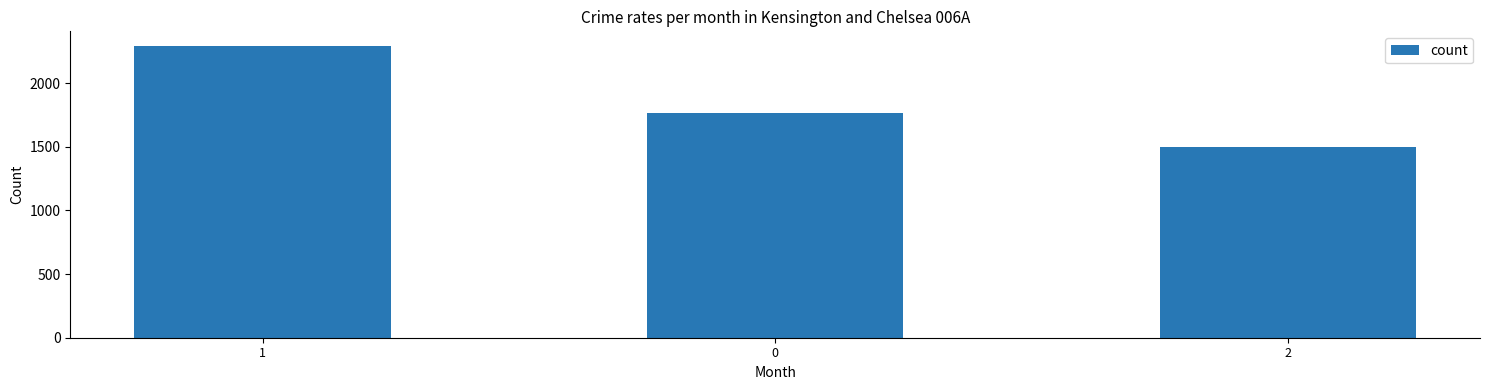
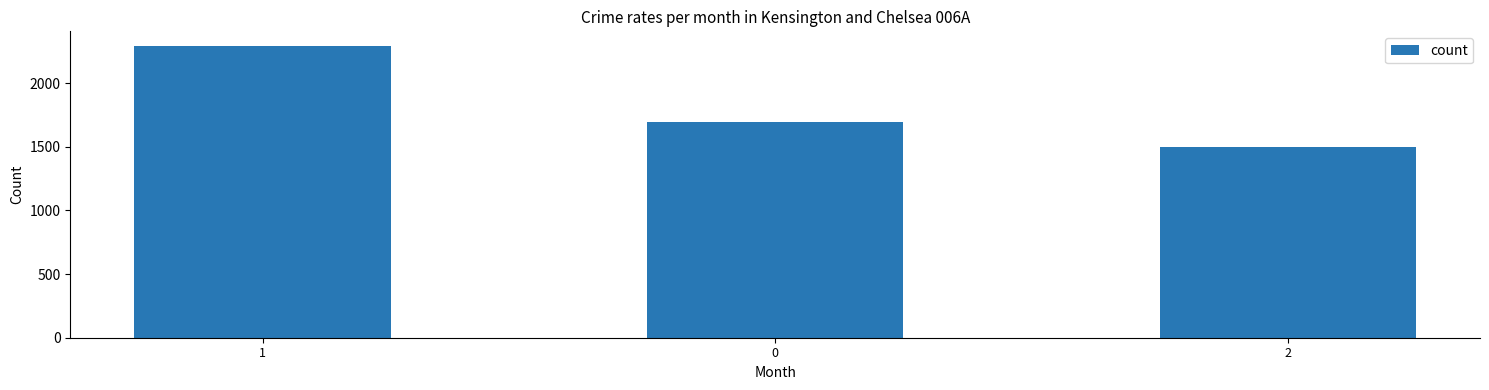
0: 1760 -> 1700
